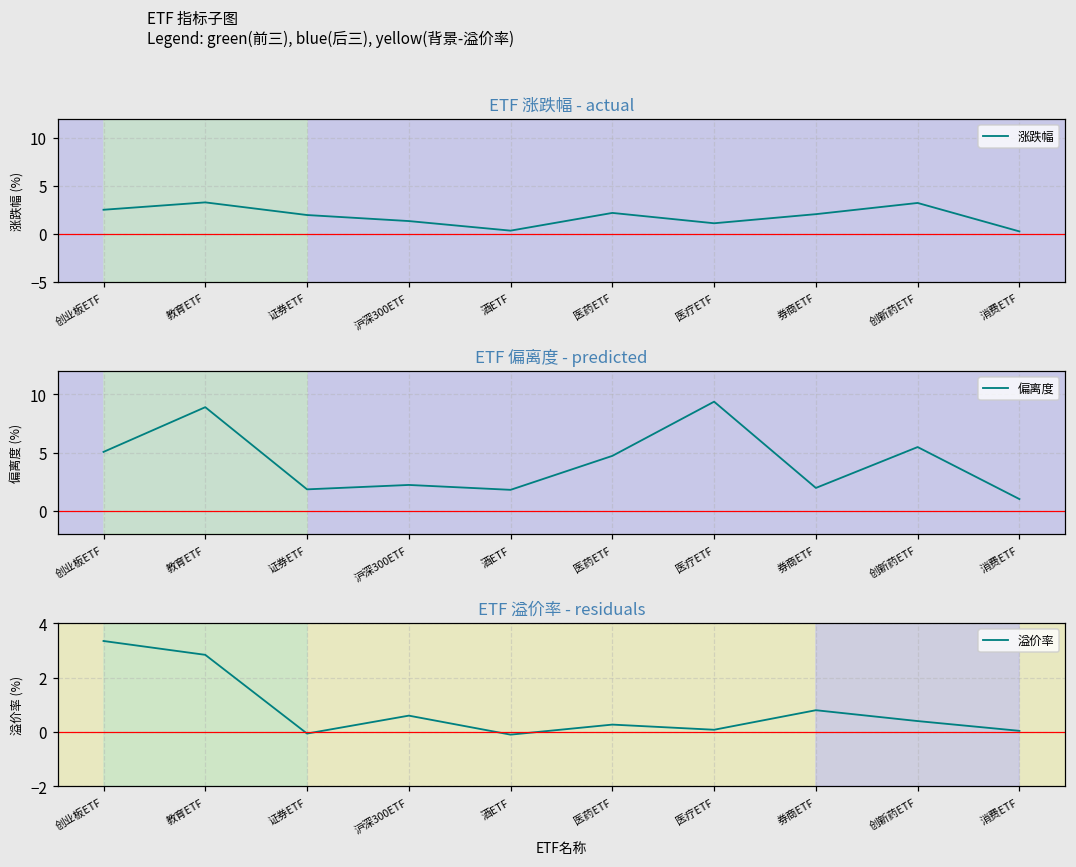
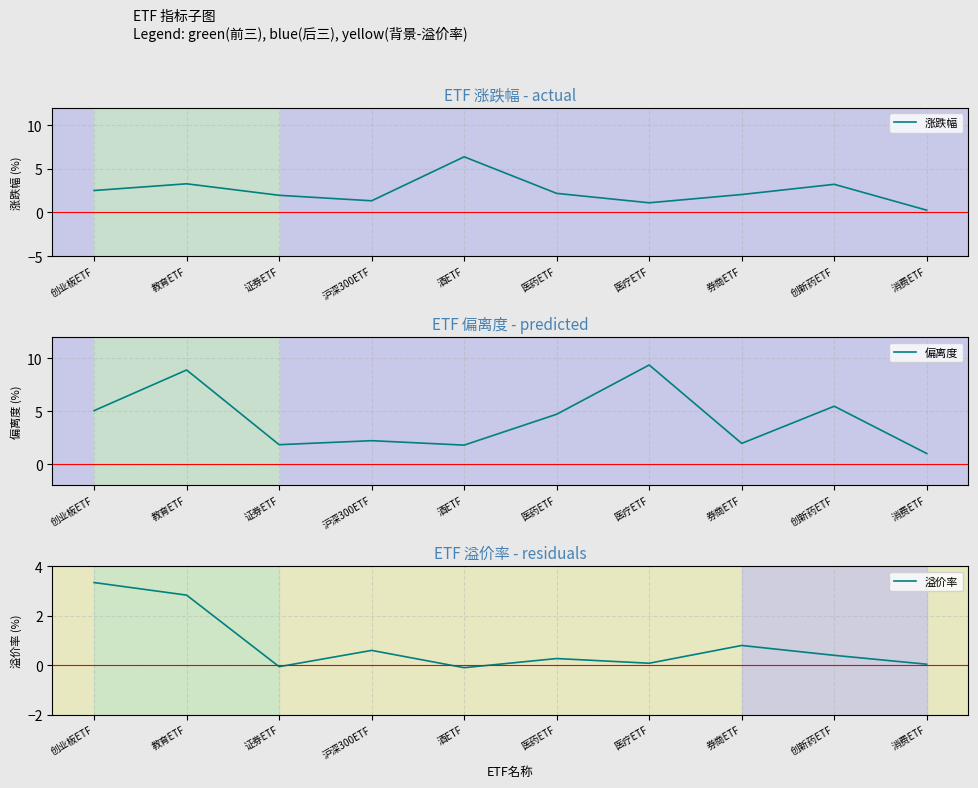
ETF 涨跌幅 - actual, 涨跌幅, 酒ETF: 0 -> 6
